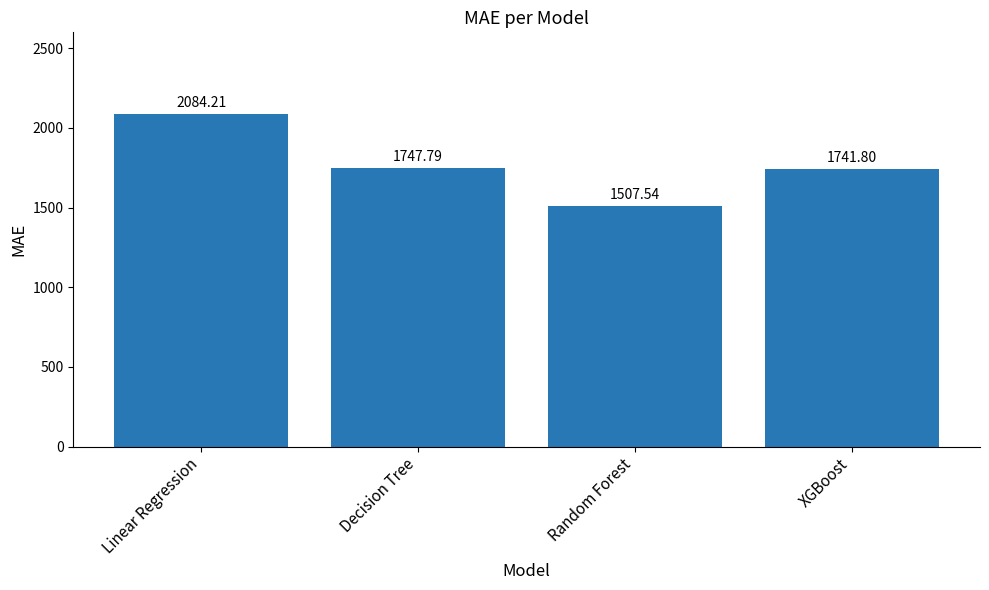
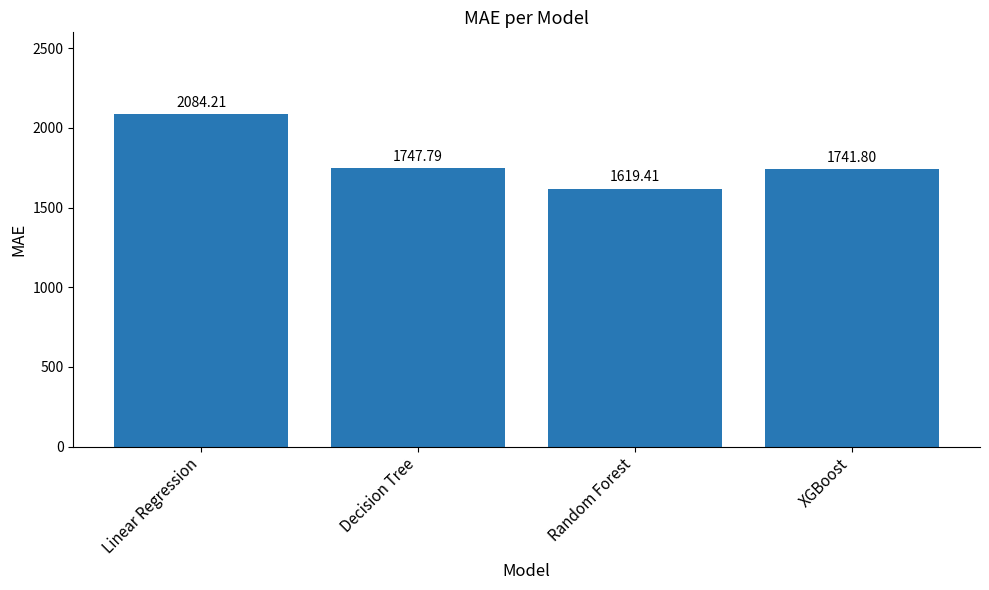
Random Forest: 1507.54 -> 1619.41
